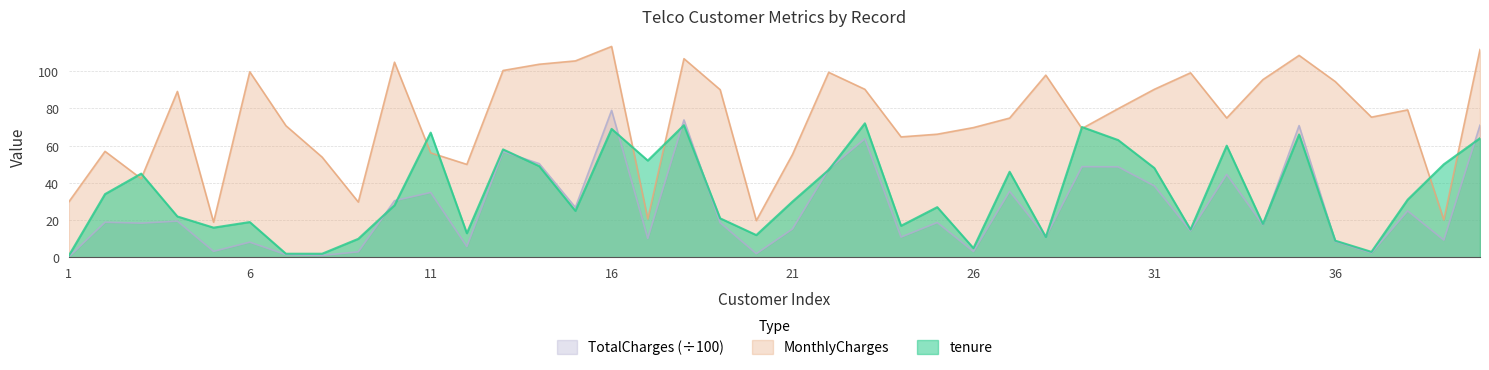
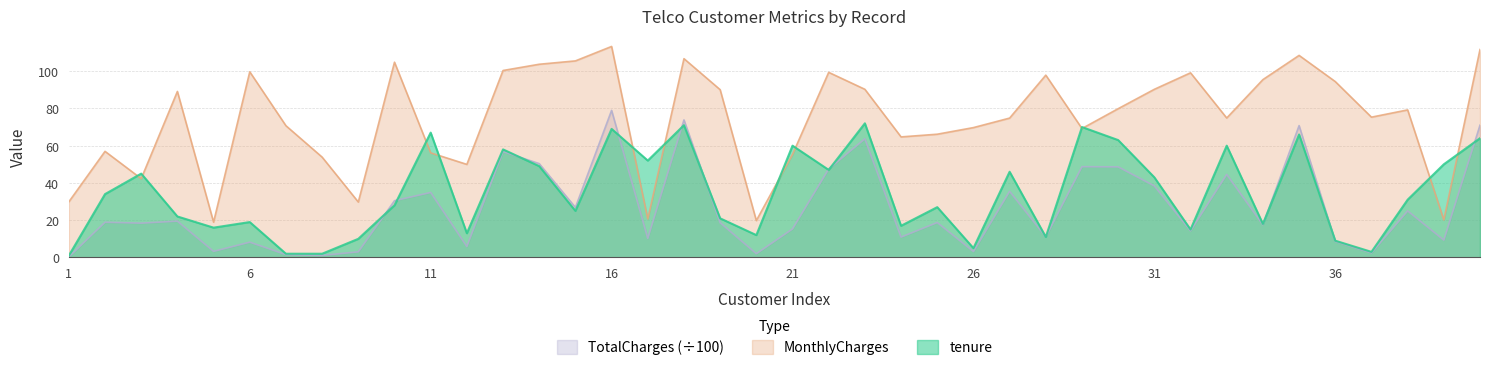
tenure, 21: 30 -> 60
tenure, 31: 48 -> 43
